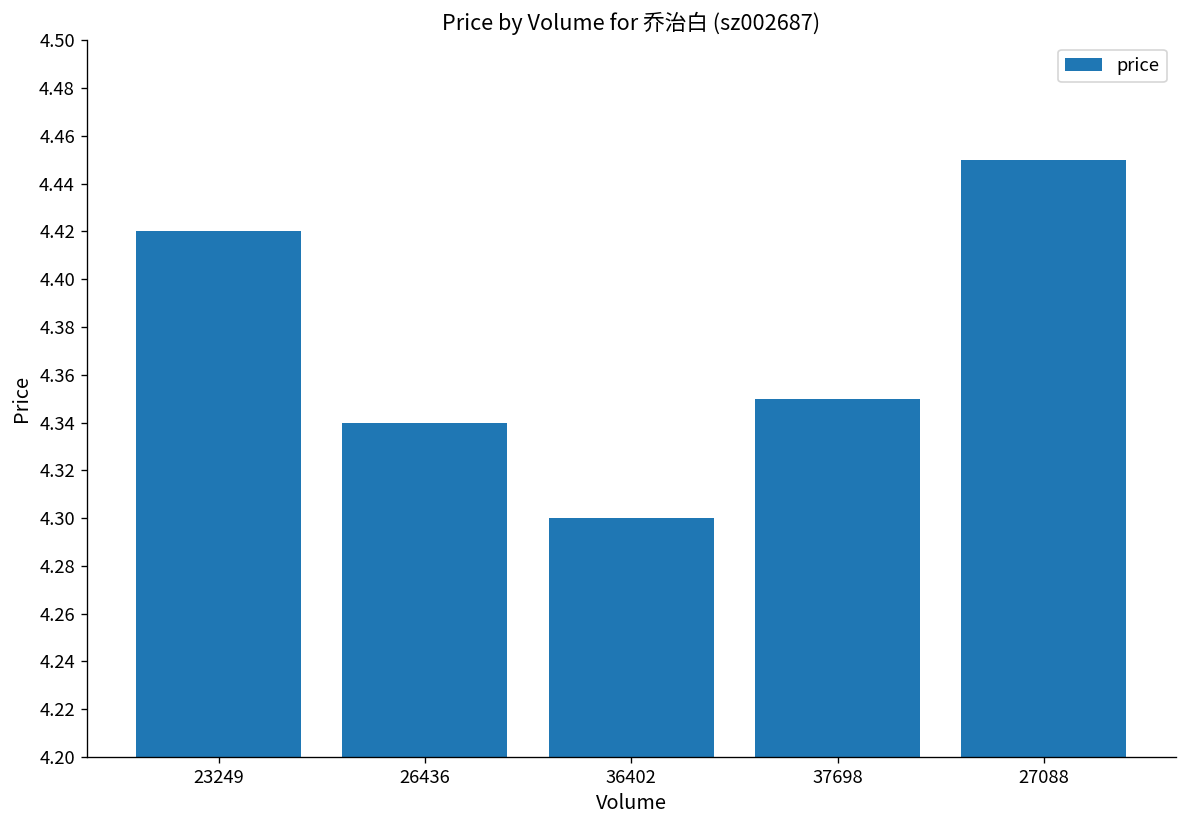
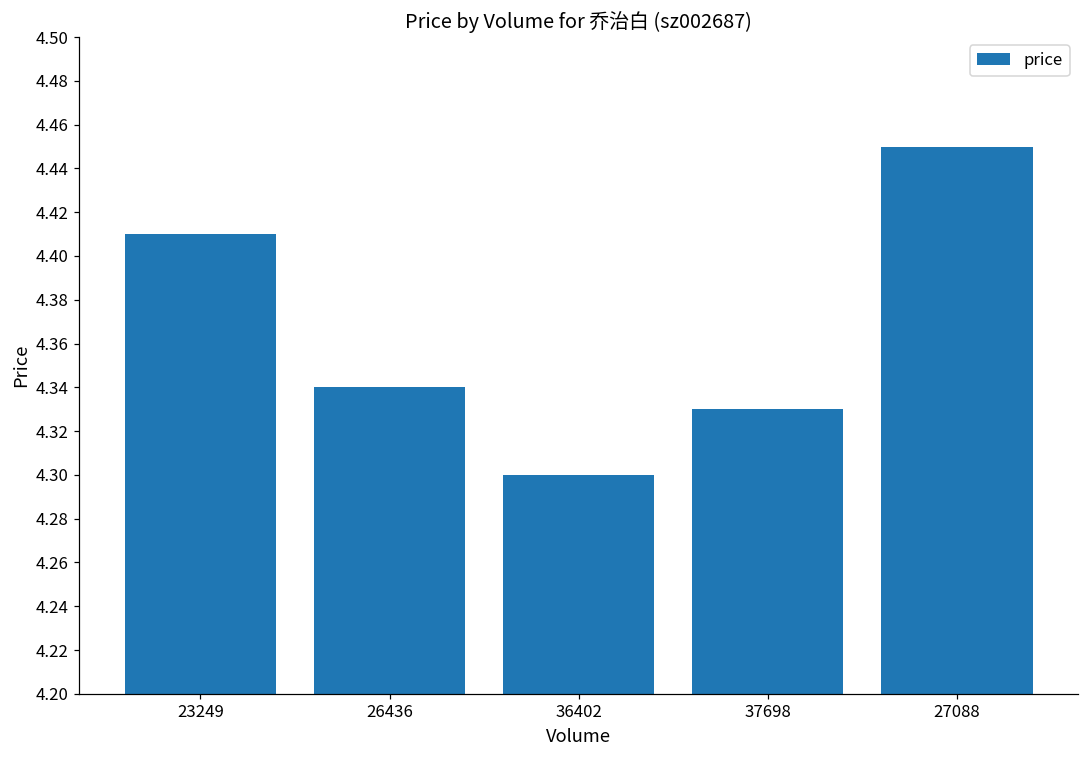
23249: 4.42 -> 4.41
37698: 4.35 -> 4.33
